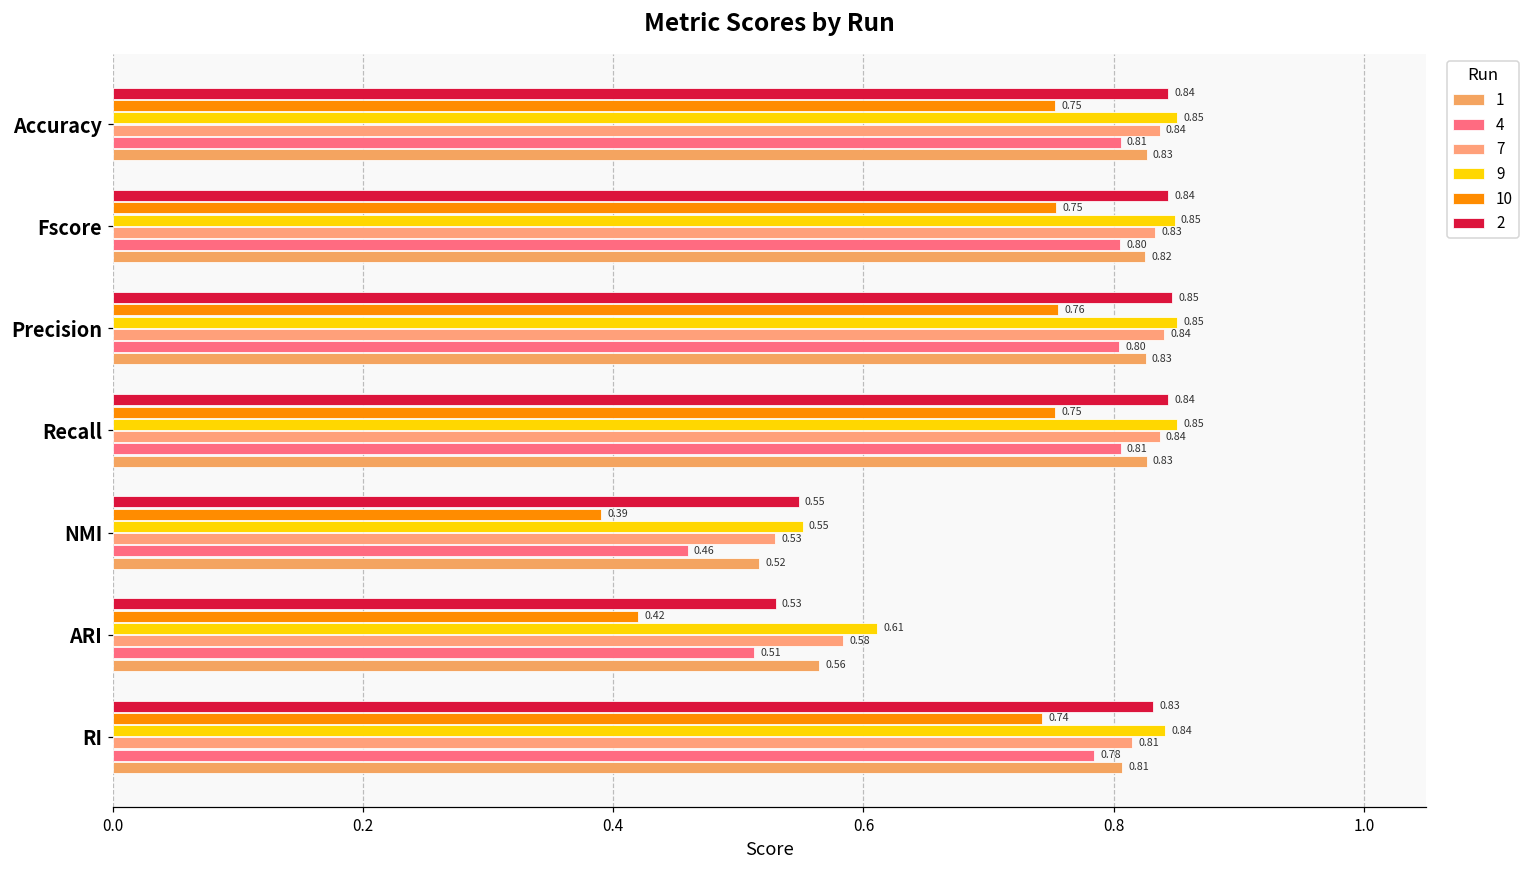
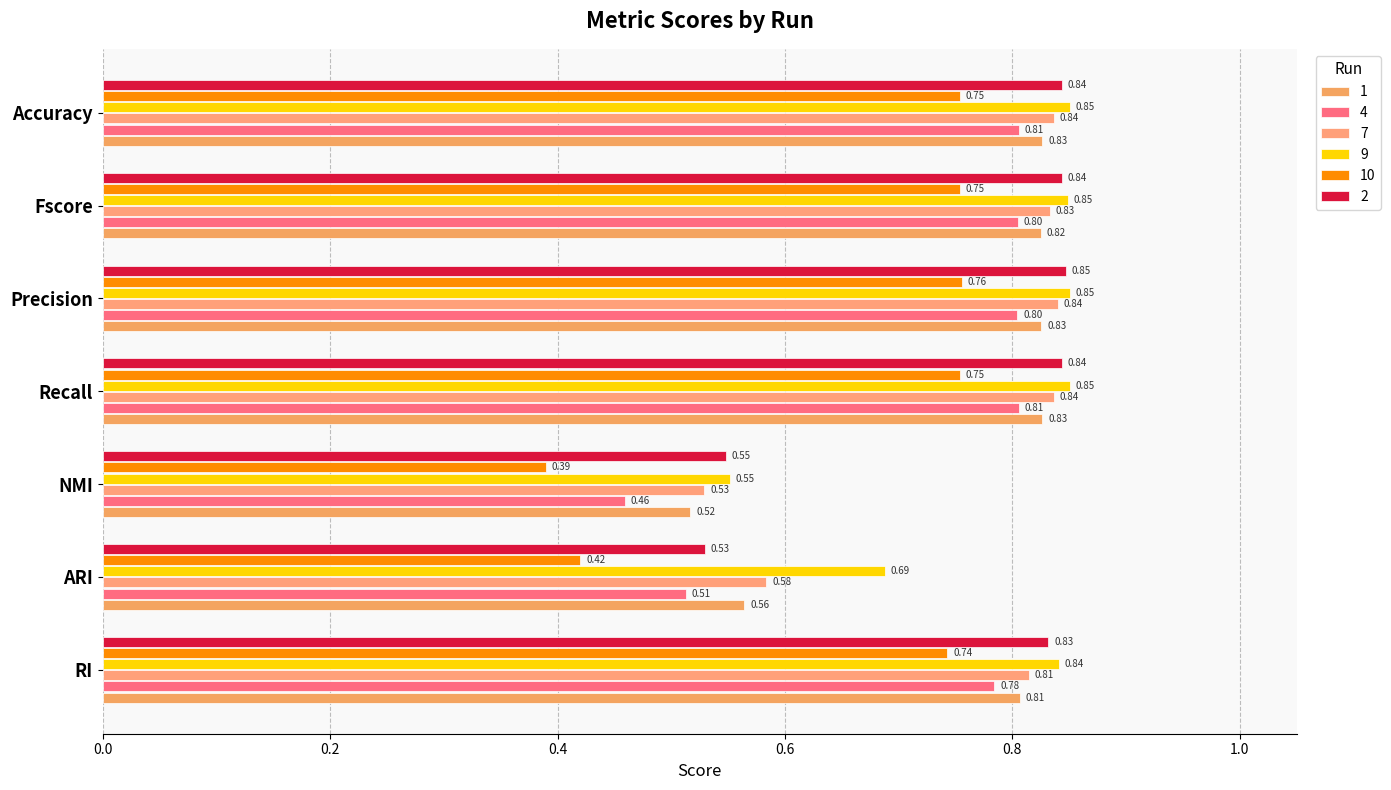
9, ARI: 0.61 -> 0.69
